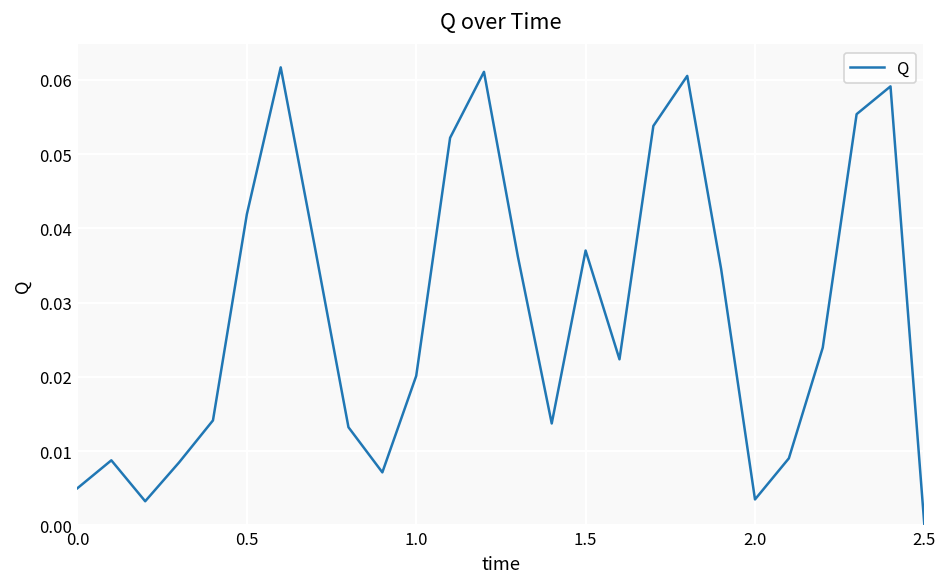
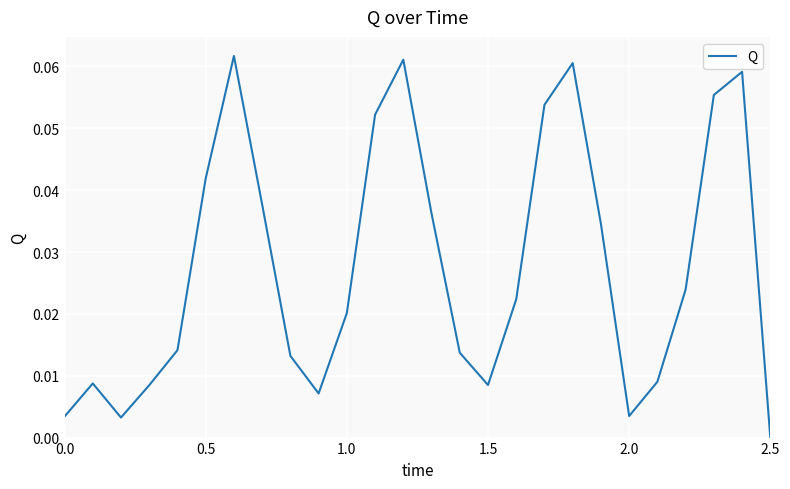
0.0: 0.005 -> 0.003
1.5: 0.037 -> 0.008
